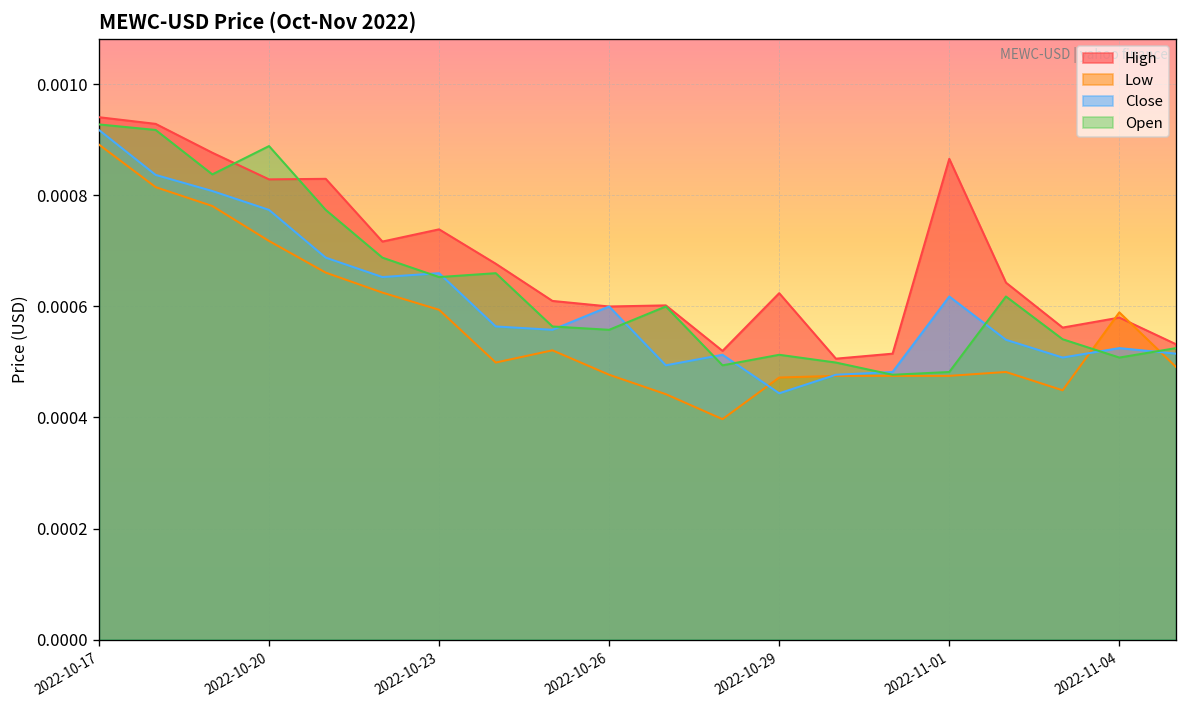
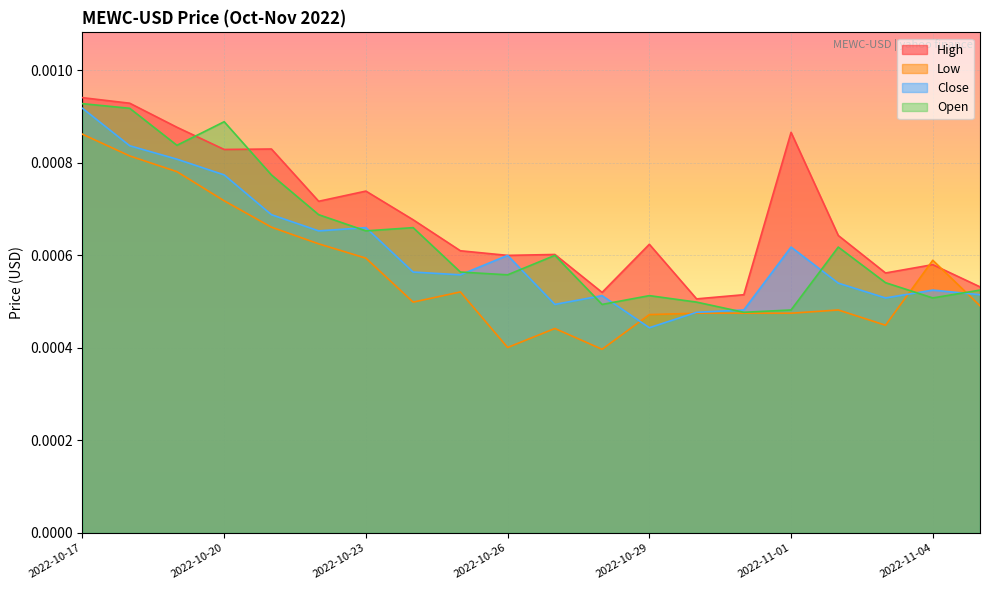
Low, 2022-10-17: 0.00089 -> 0.00086
Low, 2022-10-26: 0.00048 -> 0.00040
